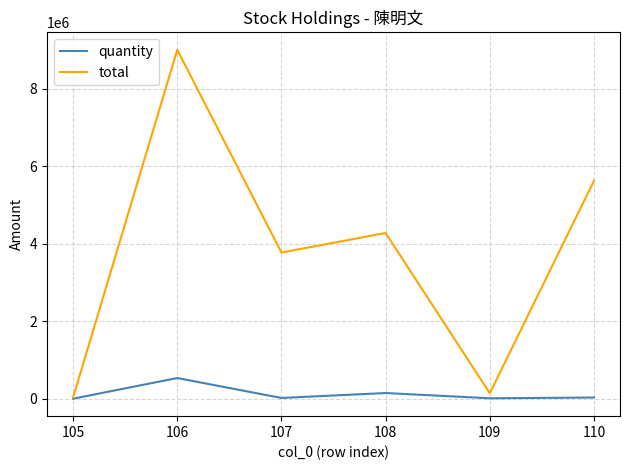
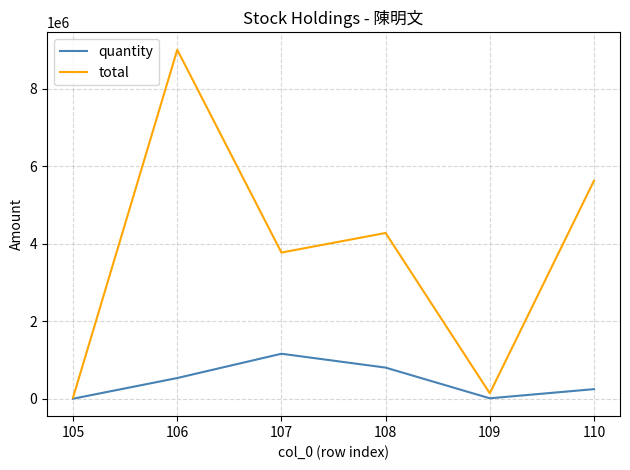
quantity, 107: 0 -> 1200000
quantity, 108: 200000 -> 800000
quantity, 110: 0 -> 300000
